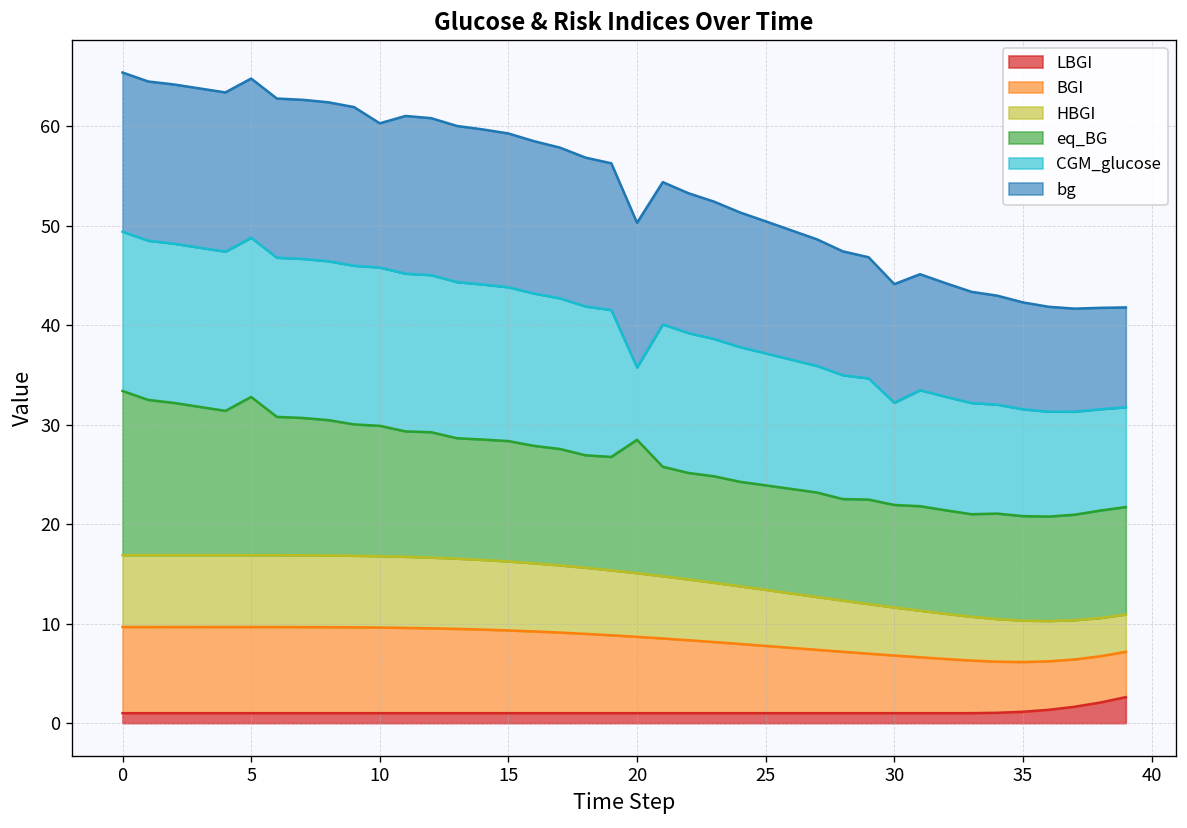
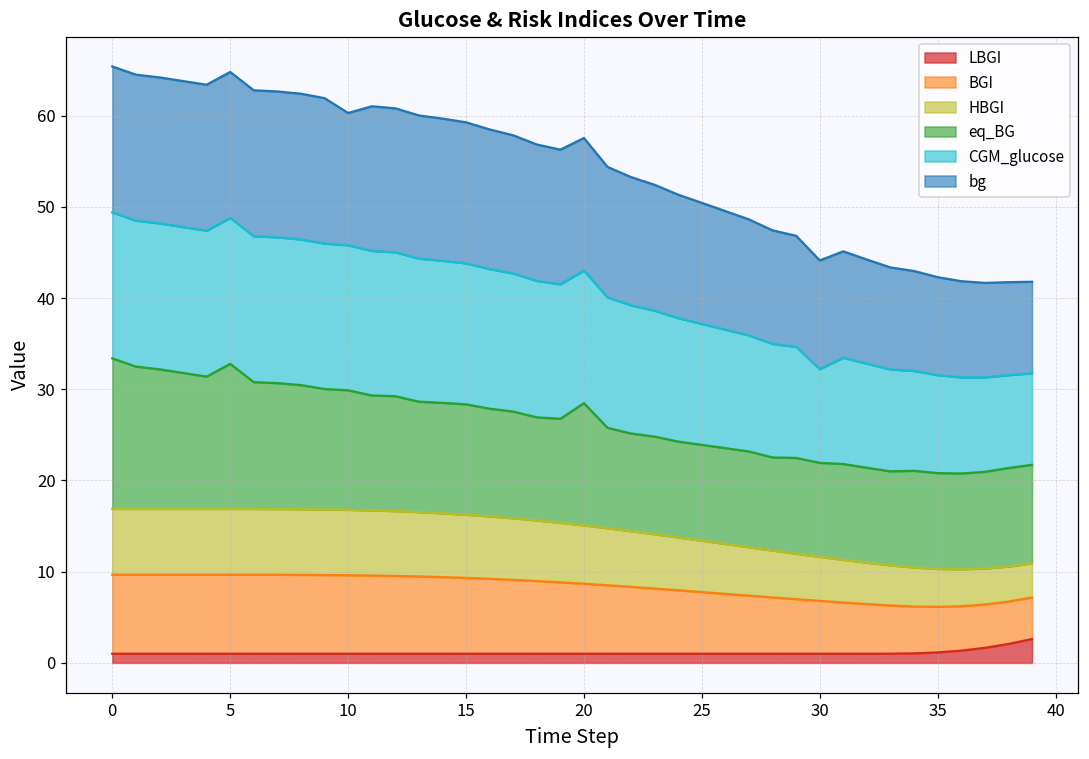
CGM_glucose, 20: 7 -> 15
